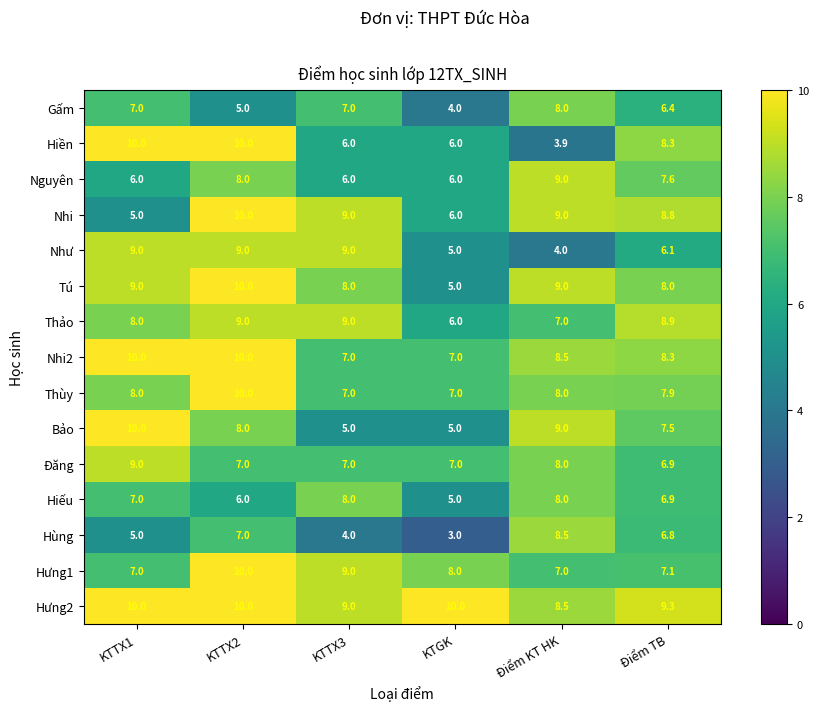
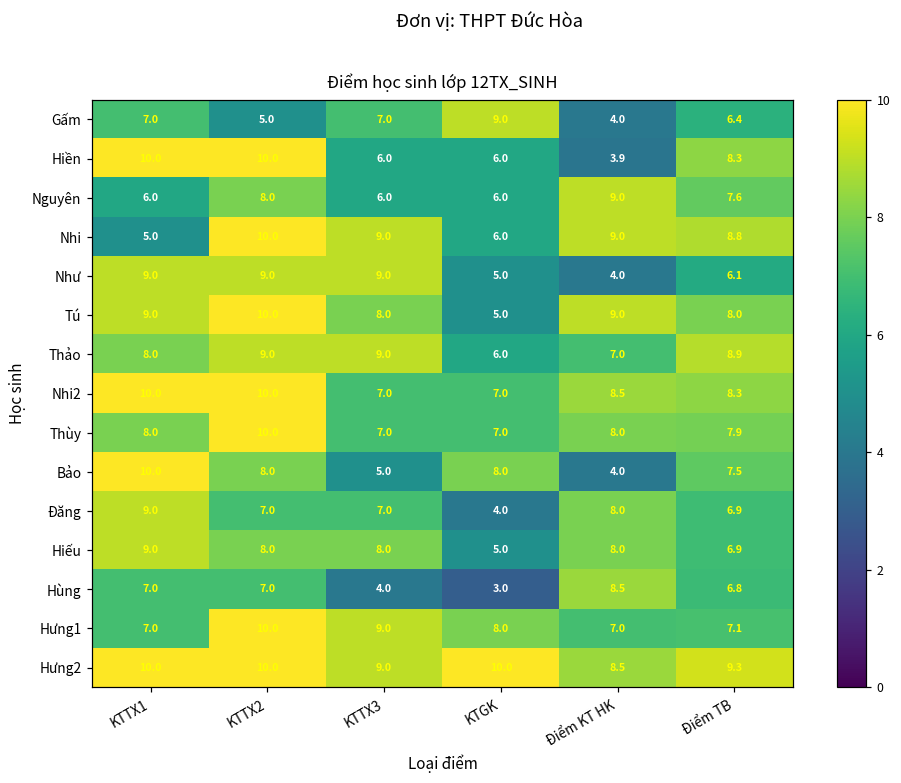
Gấm, KTGK: 4.0 -> 9.0
Gấm, Điểm KT HK: 8.0 -> 4.0
Bảo, KTGK: 5.0 -> 8.0
Bảo, Điểm KT HK: 9.0 -> 4.0
Đăng, KTGK: 7.0 -> 4.0
Hiếu, KTTX1: 7.0 -> 9.0
Hiếu, KTTX2: 6.0 -> 8.0
Hùng, KTTX1: 5.0 -> 7.0
